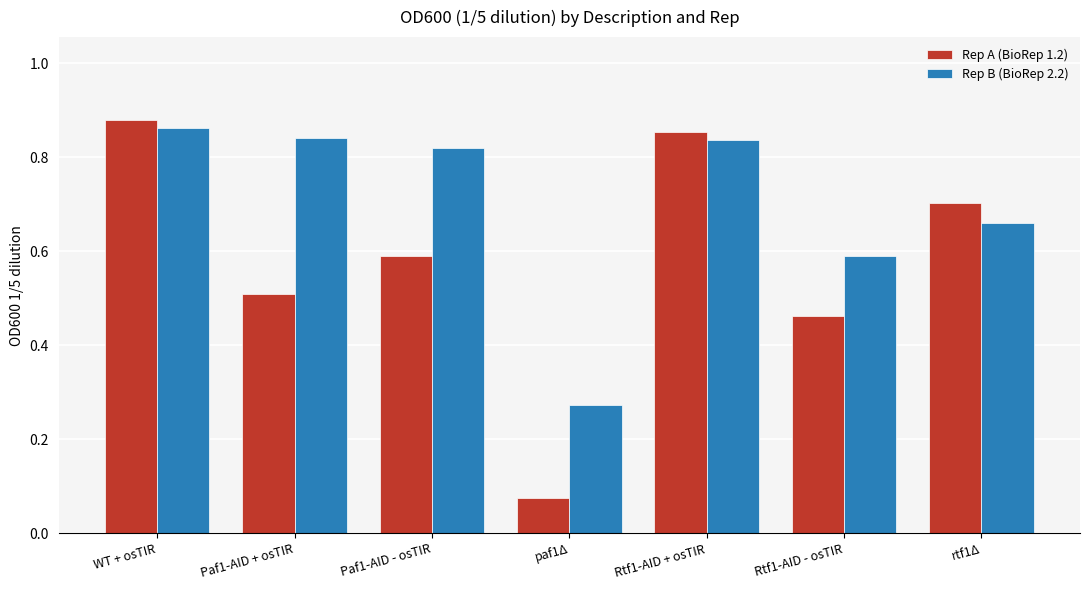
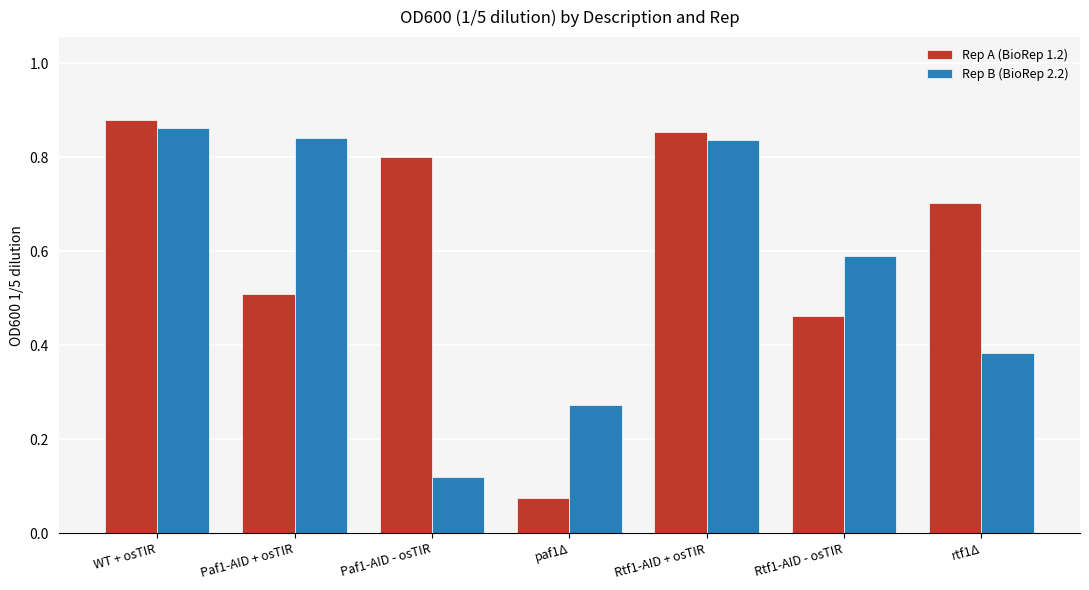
Rep A (BioRep 1.2), Paf1-AID - osTIR: 0.59 -> 0.80
Rep B (BioRep 2.2), Paf1-AID - osTIR: 0.82 -> 0.12
Rep B (BioRep 2.2), rtf1Δ: 0.66 -> 0.38
